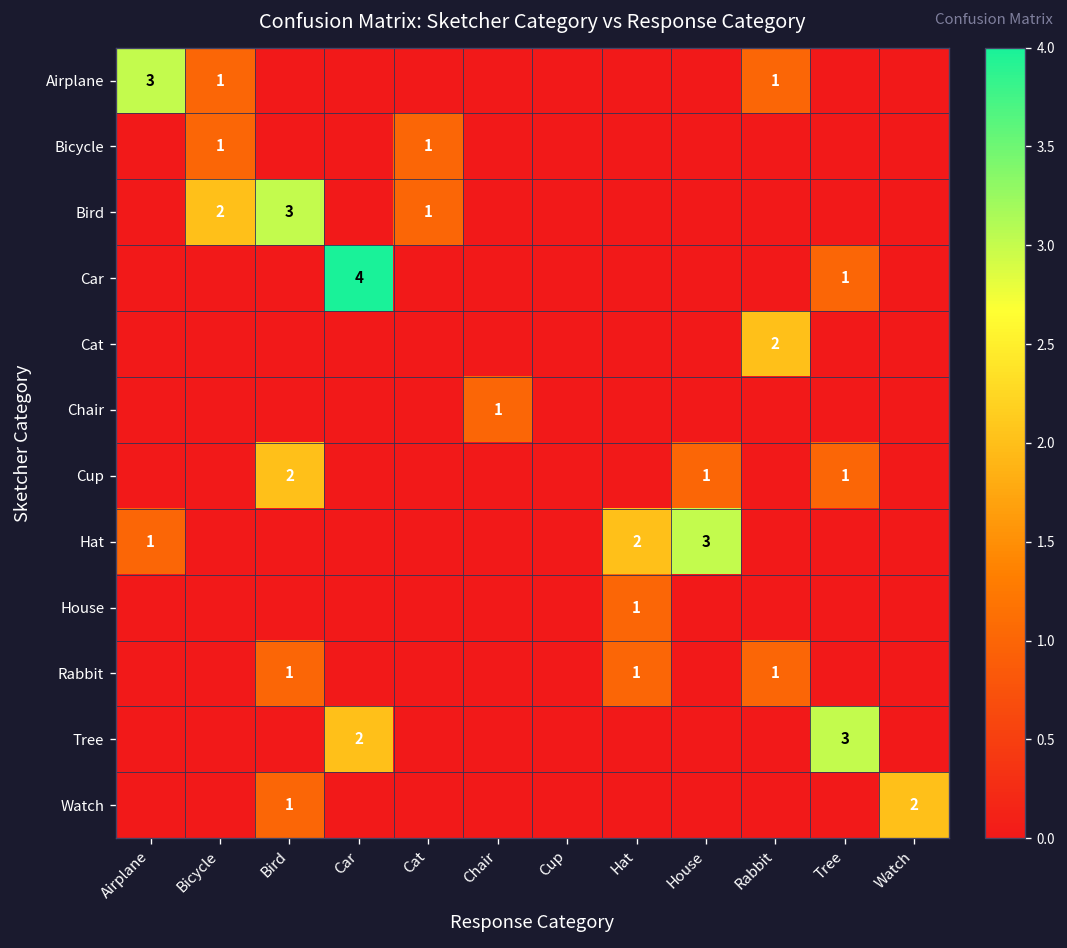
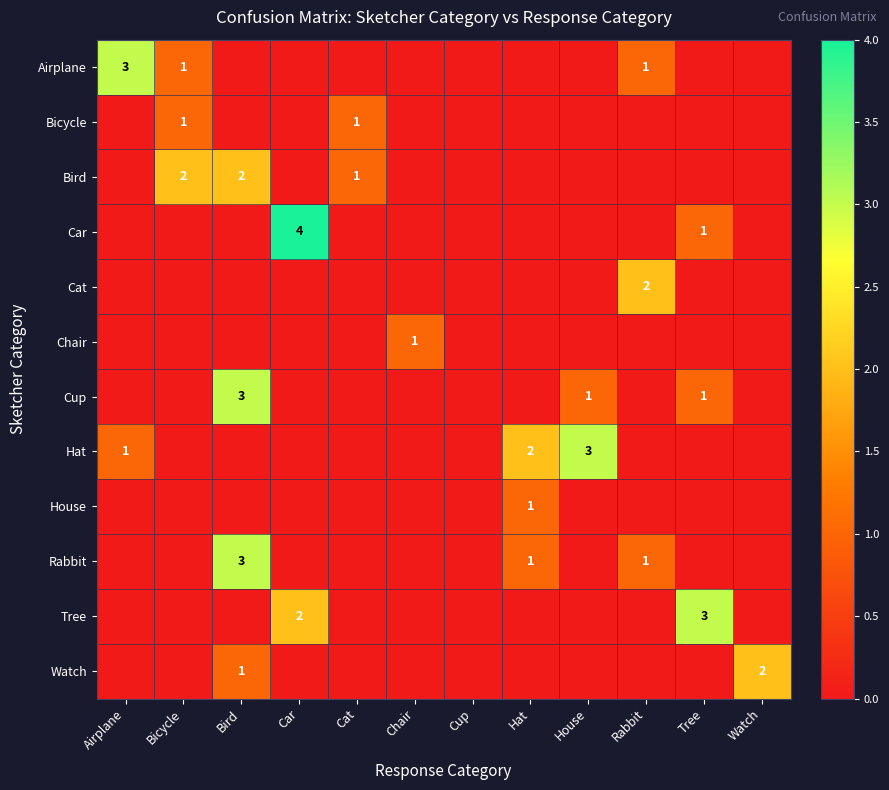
Bird, Bird: 3 -> 2
Cup, Bird: 2 -> 3
Rabbit, Bird: 1 -> 3
